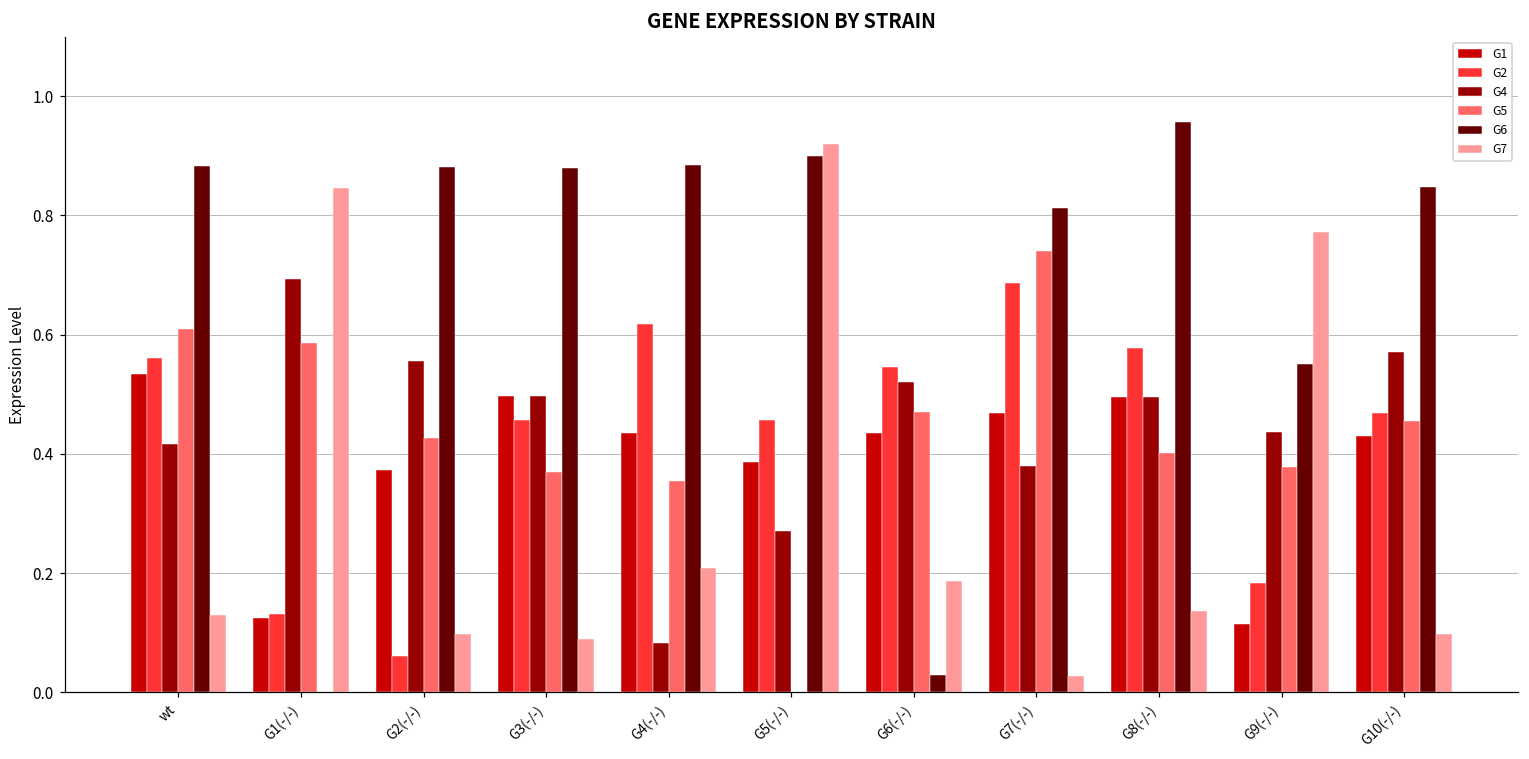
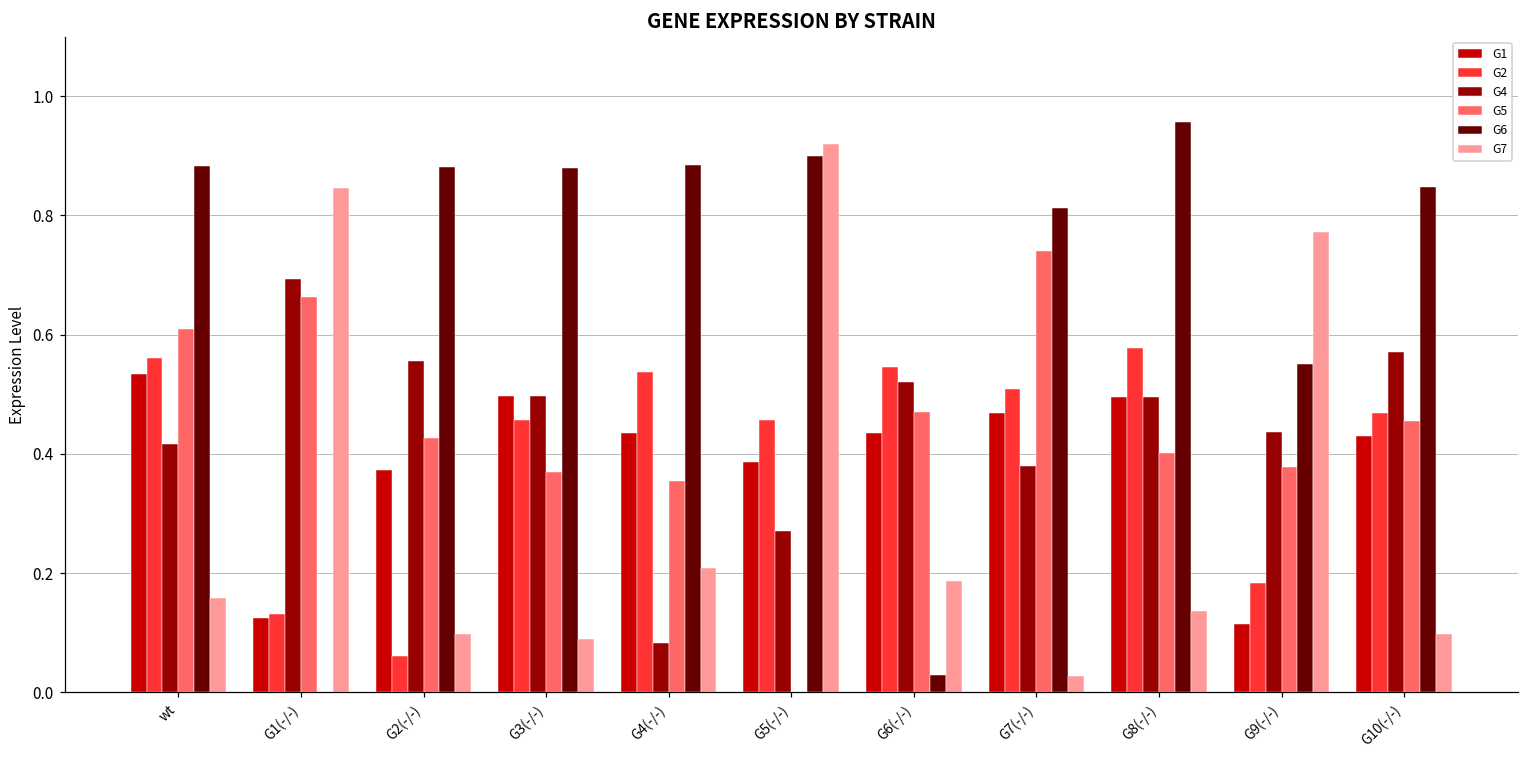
G7, wt: 0.13 -> 0.16
G5, G1(-/-): 0.59 -> 0.66
G2, G4(-/-): 0.62 -> 0.54
G2, G7(-/-): 0.69 -> 0.51
